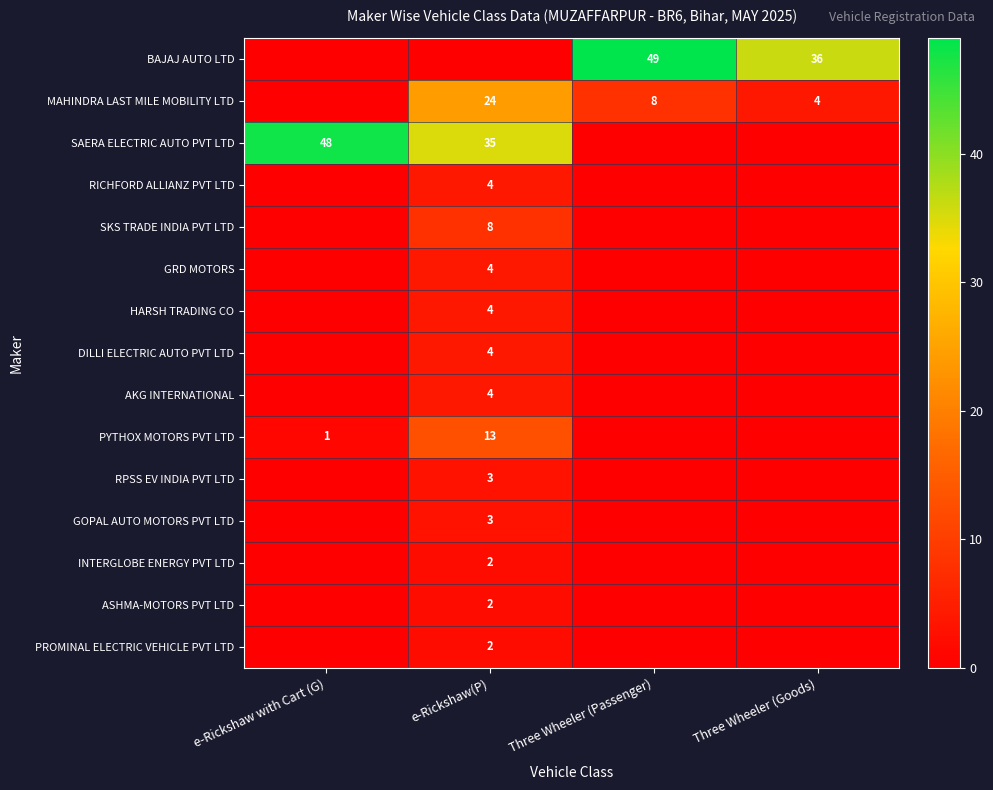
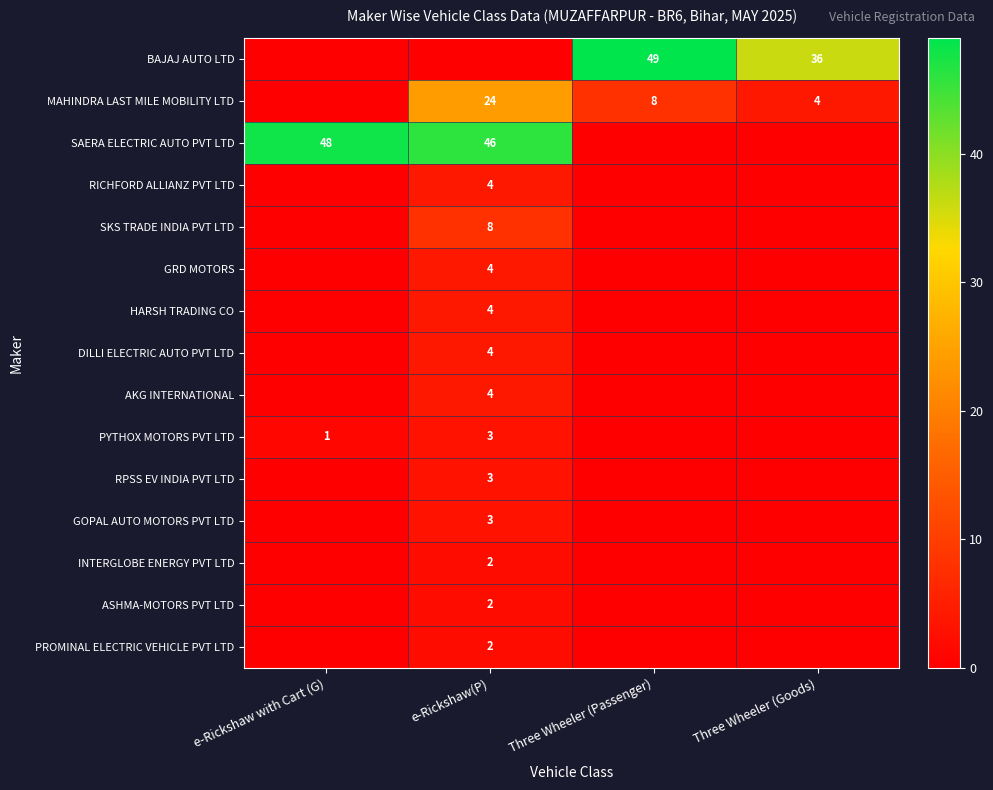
SAERA ELECTRIC AUTO PVT LTD, e-Rickshaw(P): 35 -> 46
PYTHOX MOTORS PVT LTD, e-Rickshaw(P): 13 -> 3
